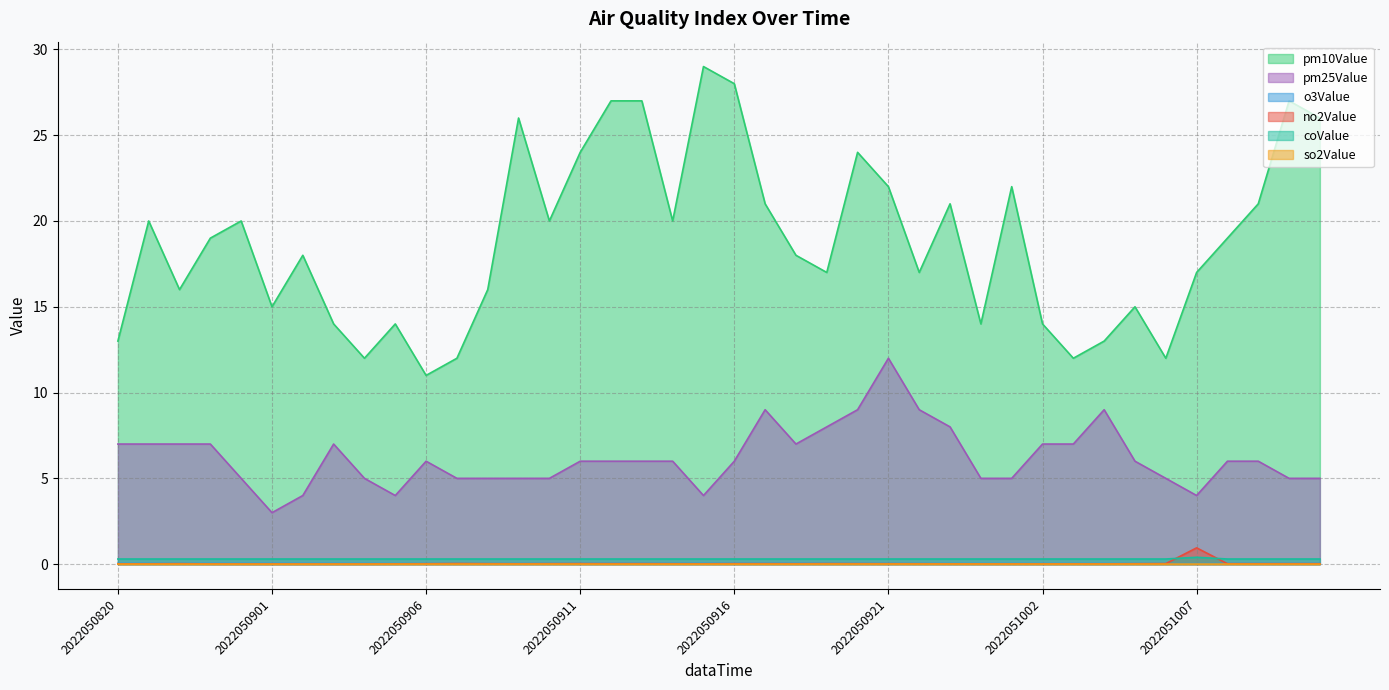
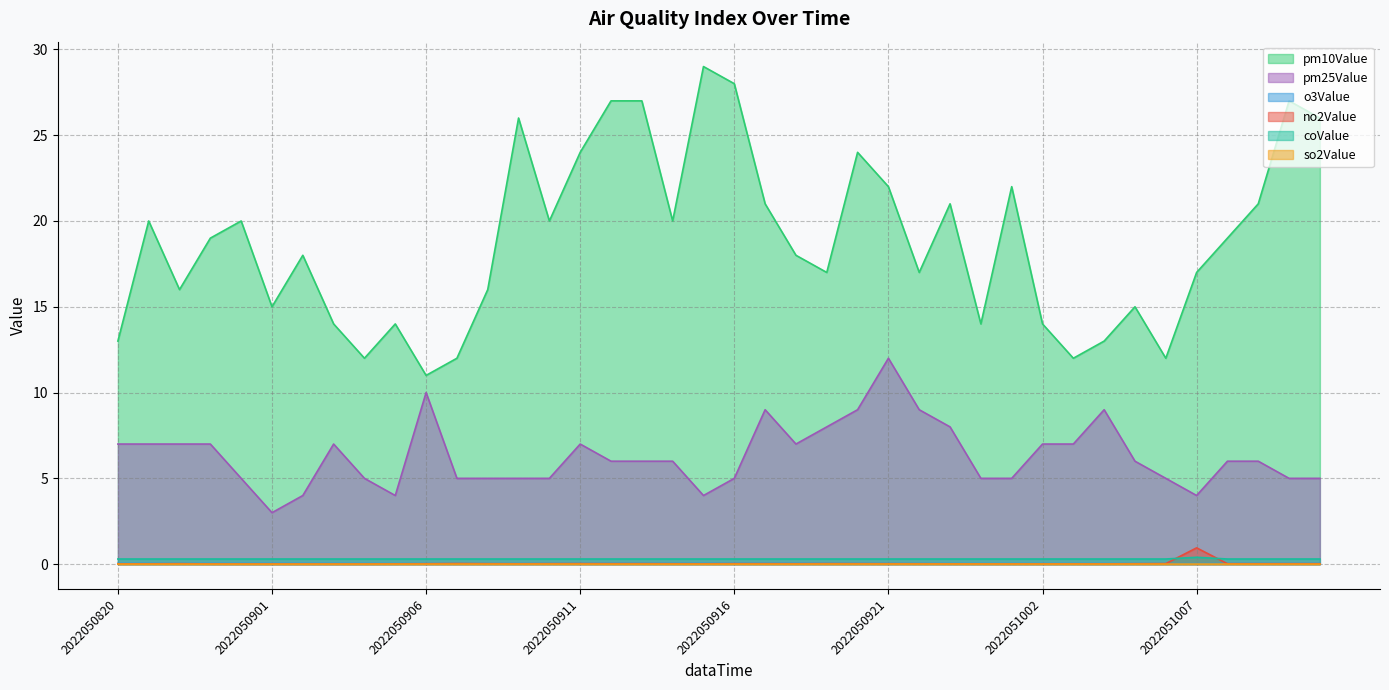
pm25Value, 2022050906: 6 -> 10
pm25Value, 2022050911: 6 -> 7
pm25Value, 2022050916: 6 -> 5
